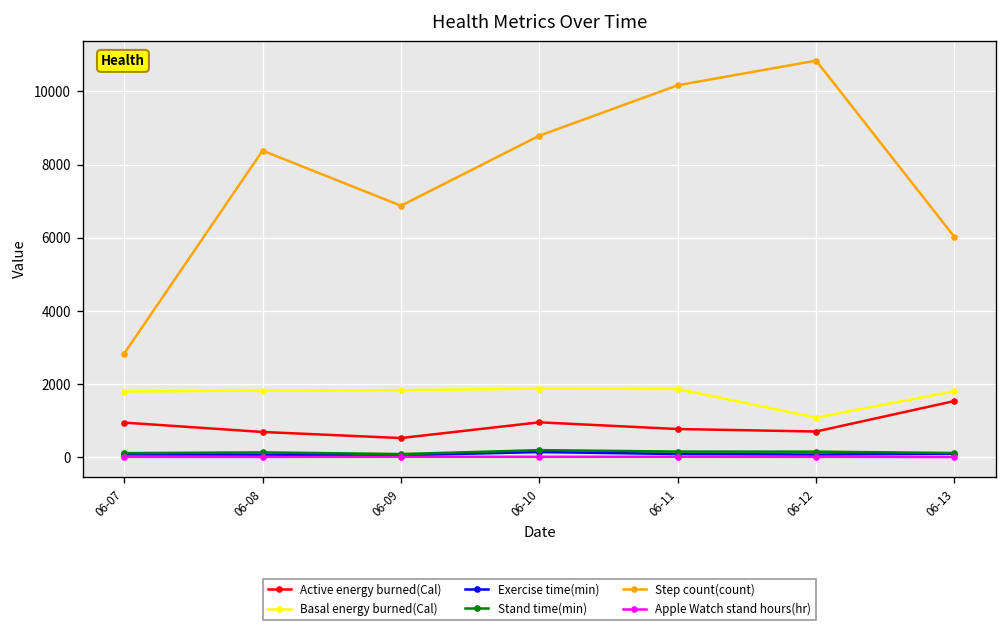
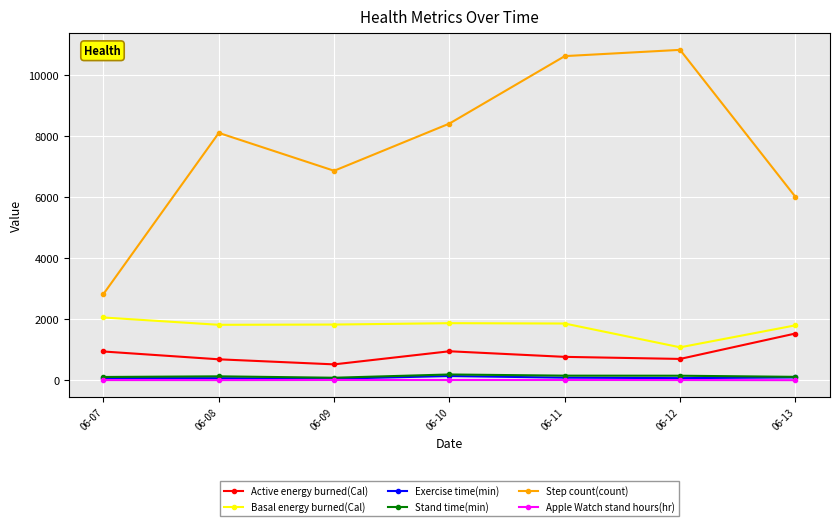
Basal energy burned(Cal), 06-07: 1800 -> 2100
Step count(count), 06-08: 8400 -> 8100
Step count(count), 06-10: 8800 -> 8400
Step count(count), 06-11: 10200 -> 10600
